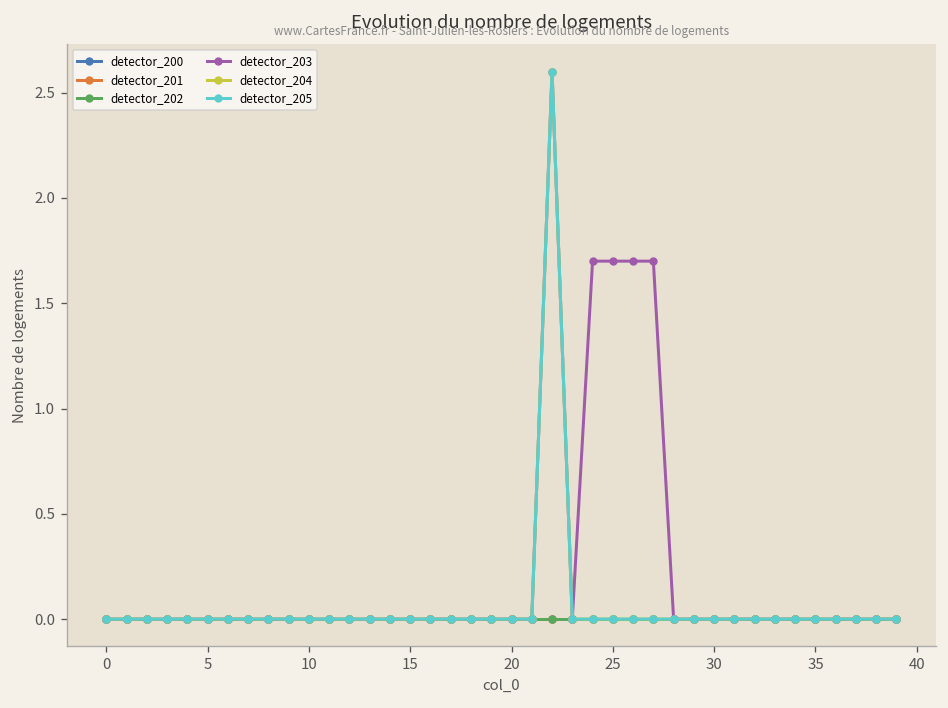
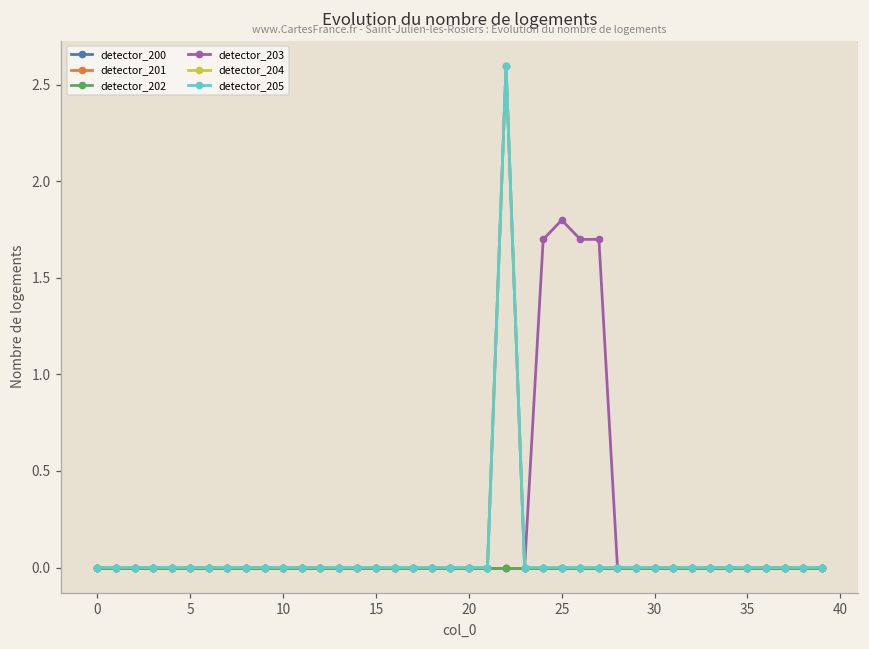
detector_203, 25: 1.7 -> 1.8
